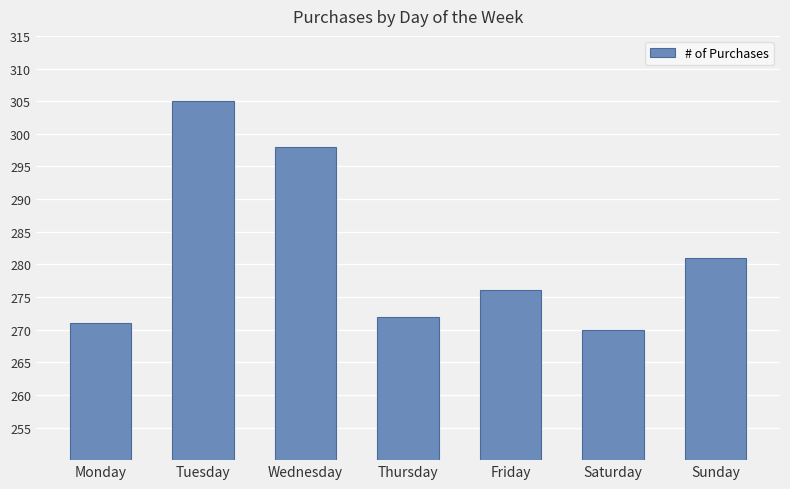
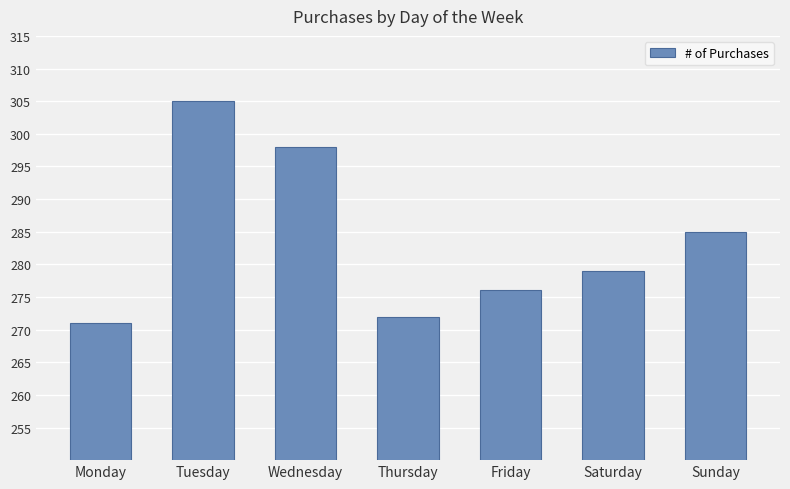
Saturday: 270 -> 279
Sunday: 281 -> 285
